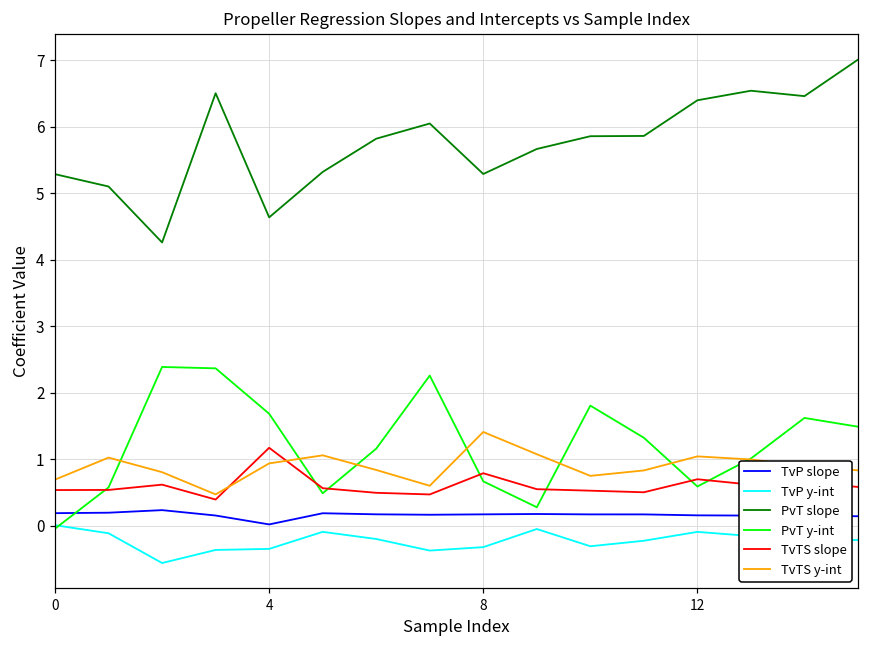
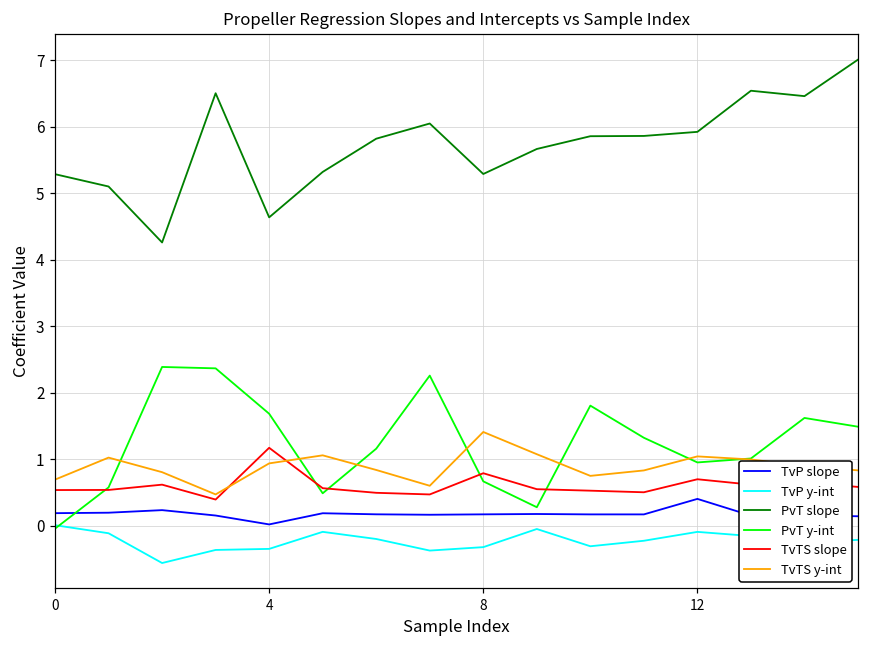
TvP slope, 12: 0.2 -> 0.4
PvT slope, 12: 6.4 -> 5.9
PvT y-int, 12: 0.6 -> 1.0
